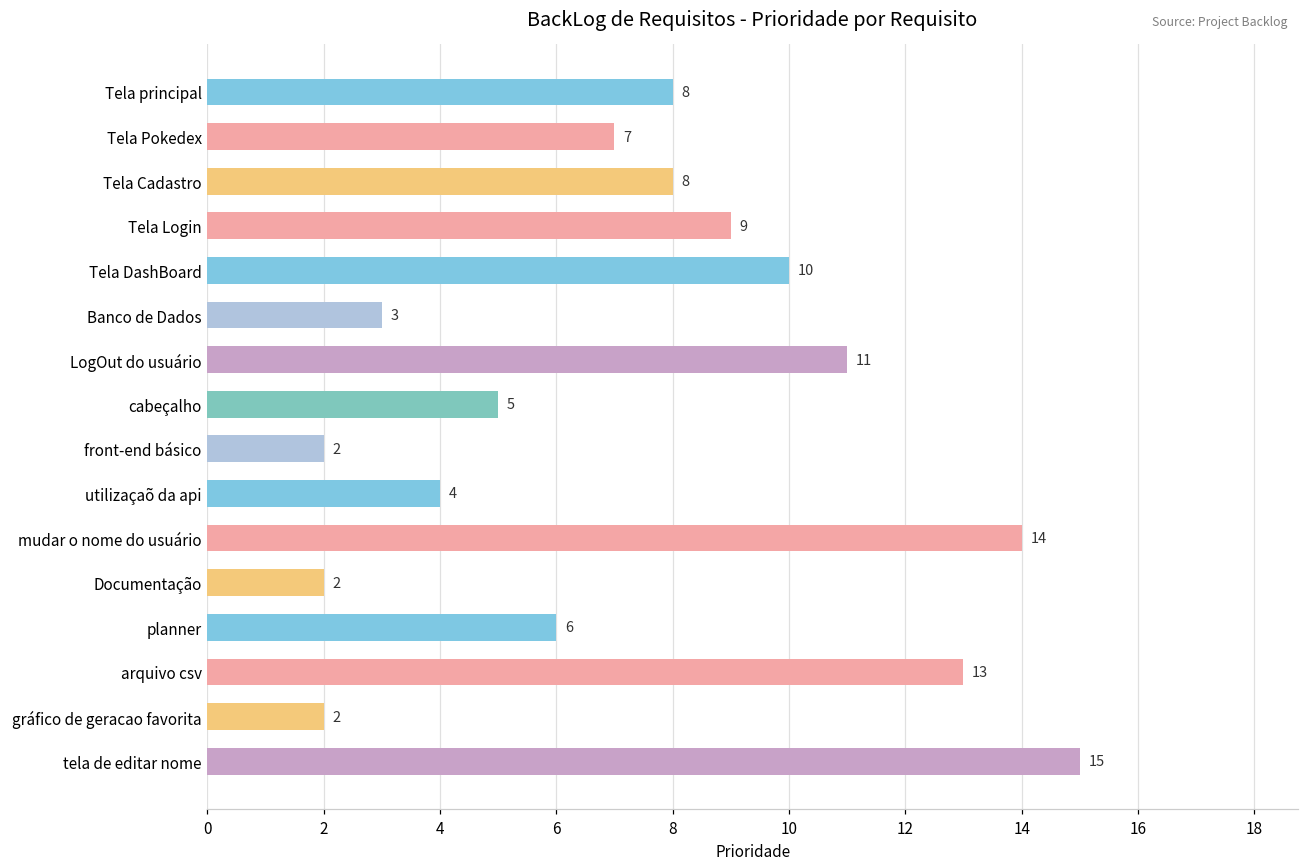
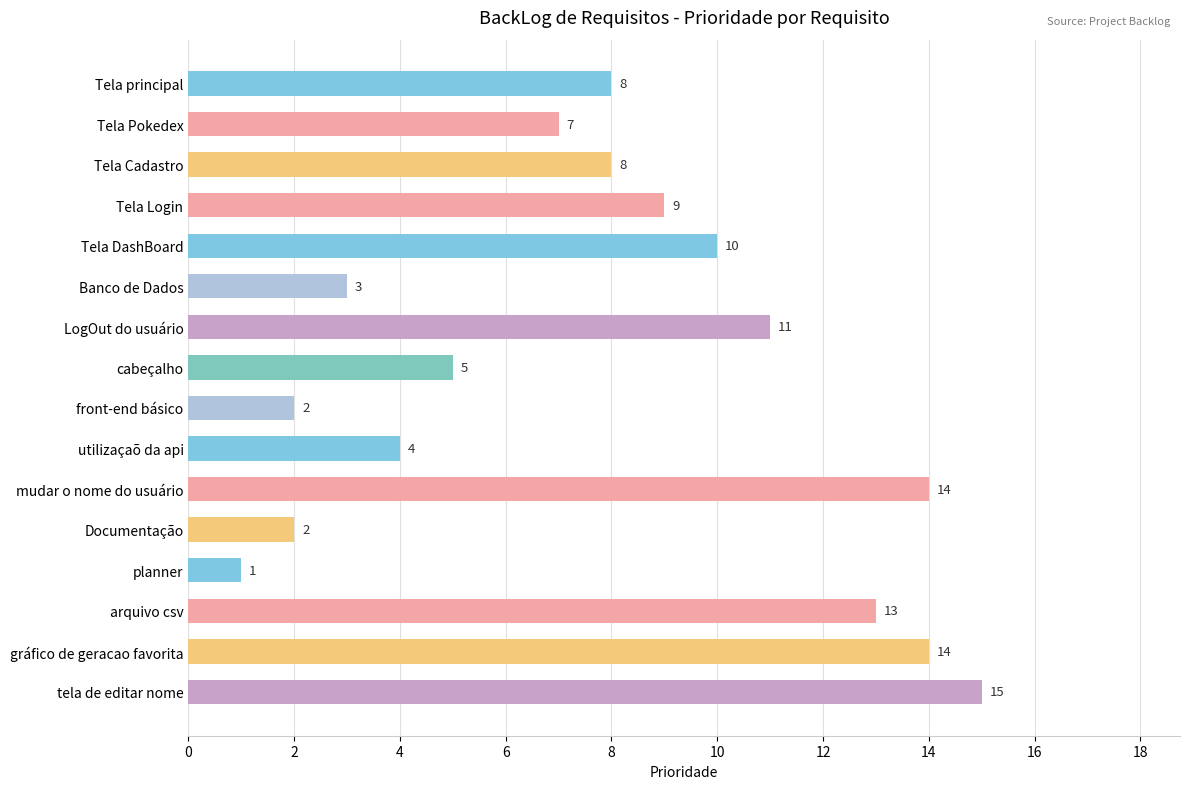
planner: 6 -> 1
gráfico de geracao favorita: 2 -> 14
